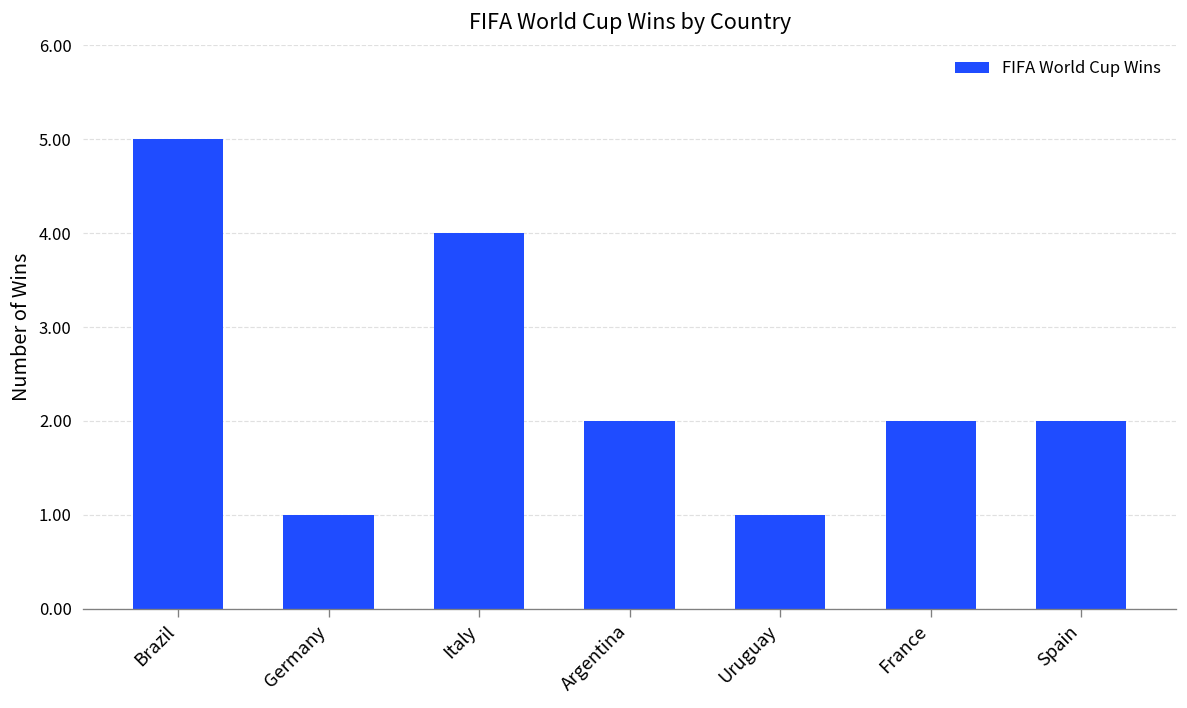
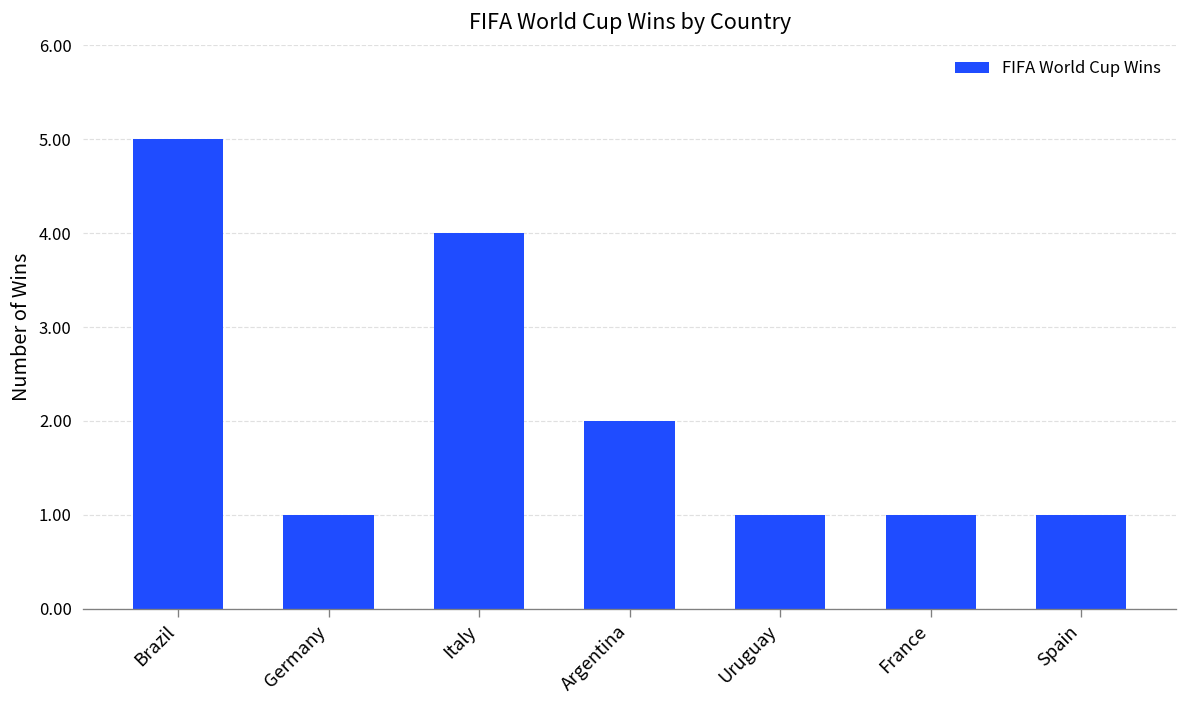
France: 2 -> 1
Spain: 2 -> 1
